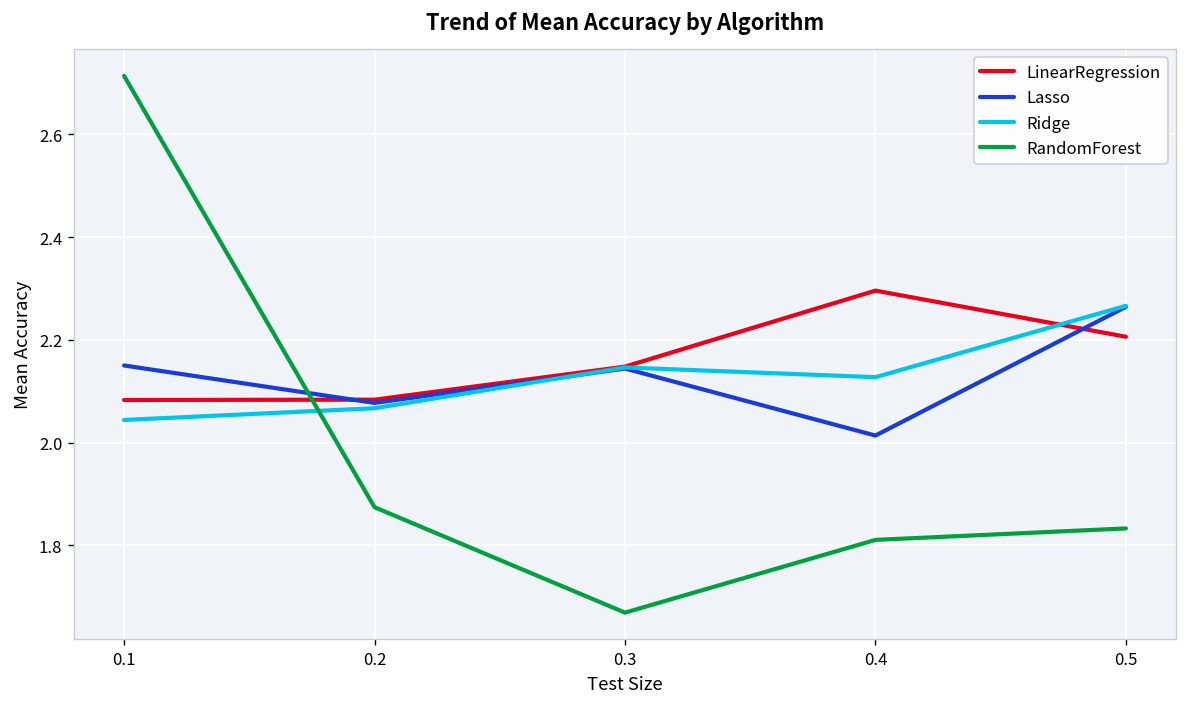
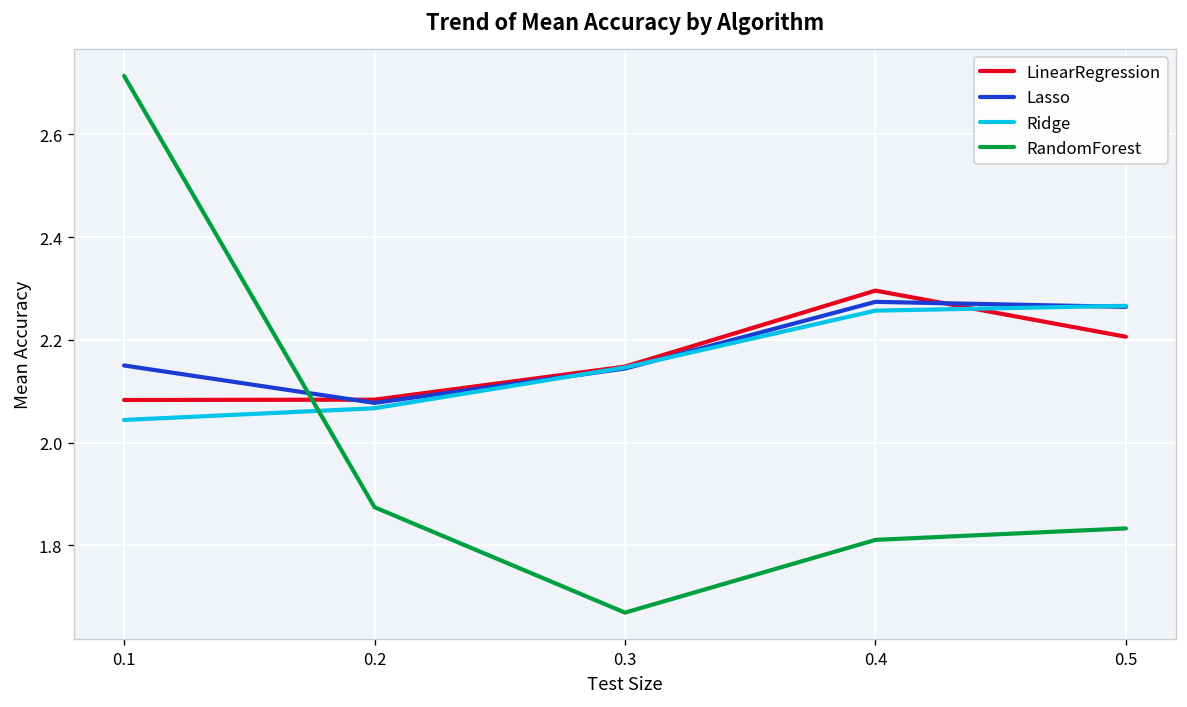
Lasso, 0.4: 2.01 -> 2.27
Ridge, 0.4: 2.13 -> 2.26
